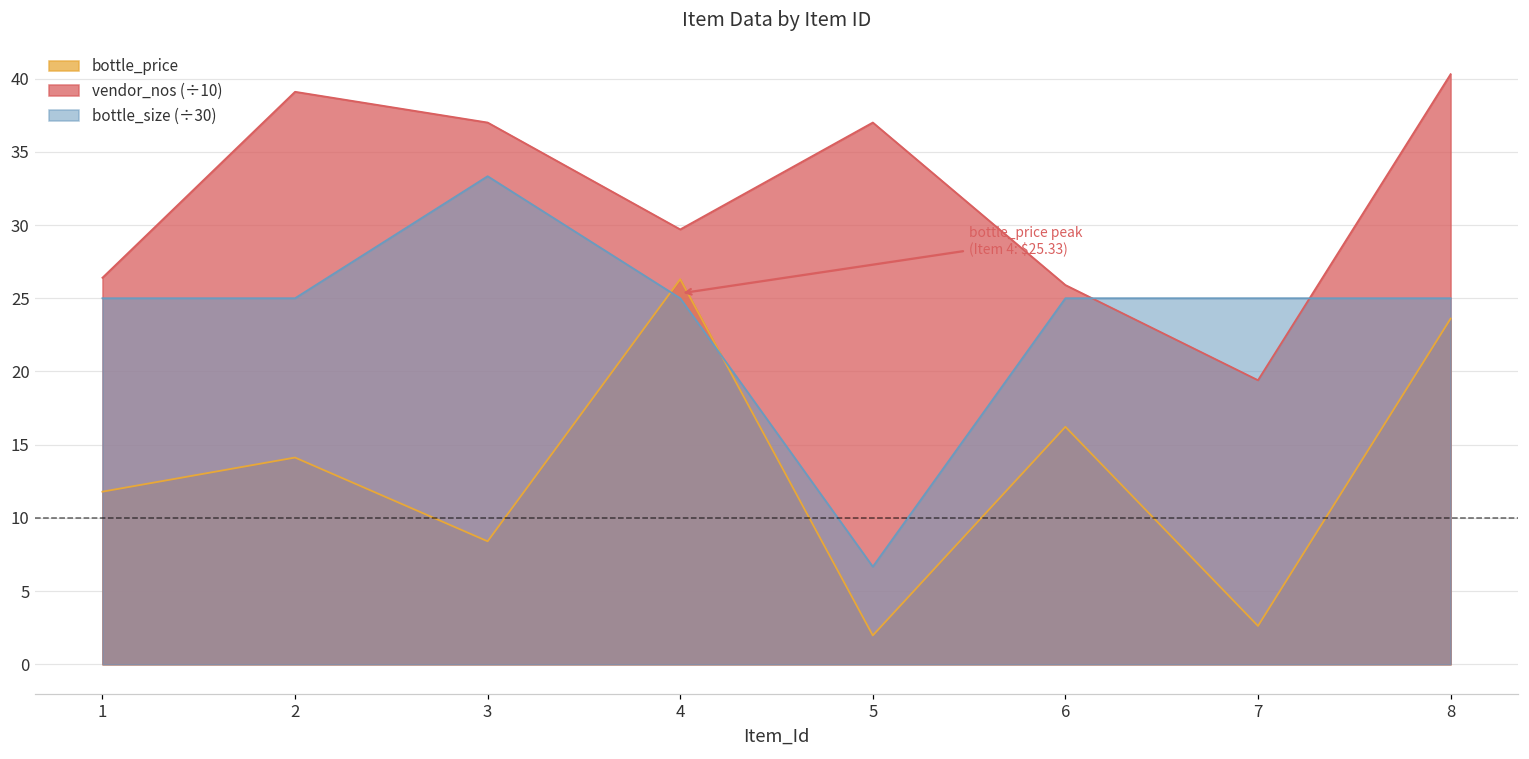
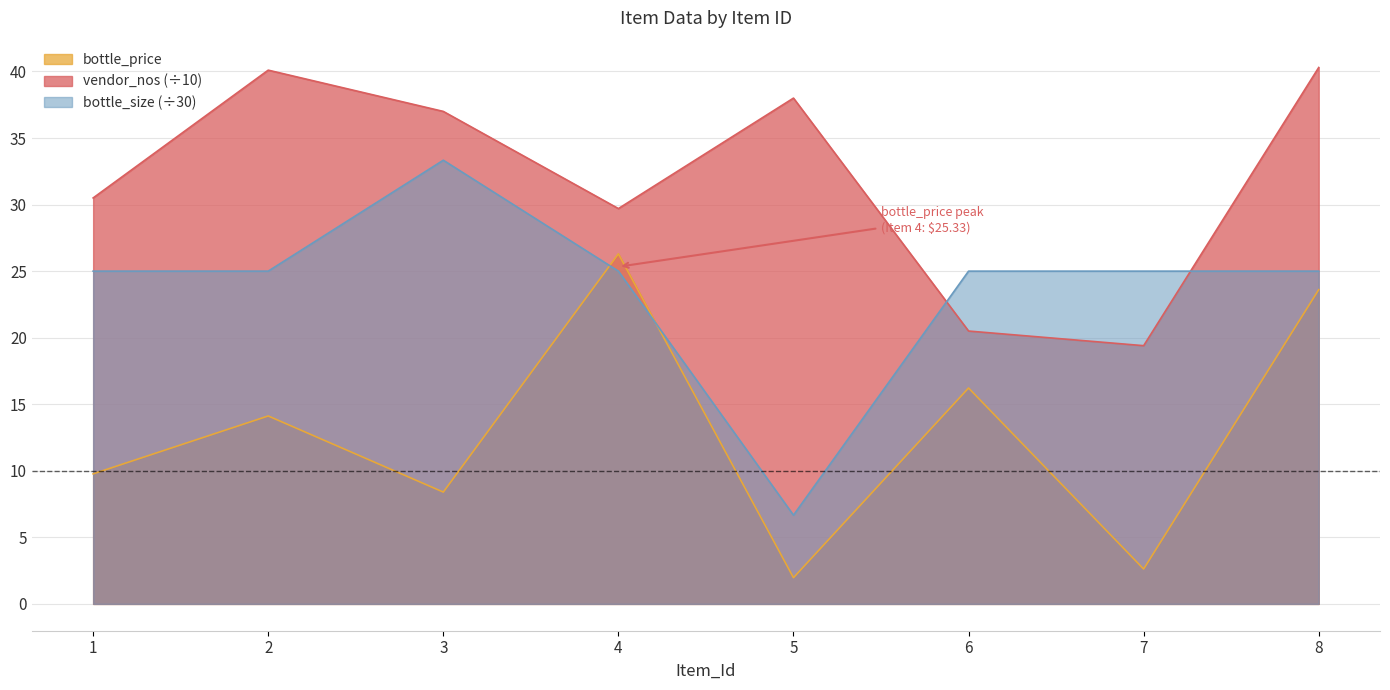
bottle_price, 1: 11.8 -> 9.8
vendor_nos (÷10), 1: 26.4 -> 30.5
vendor_nos (÷10), 2: 39.1 -> 40.1
vendor_nos (÷10), 5: 37.0 -> 38.0
vendor_nos (÷10), 6: 25.9 -> 20.5
